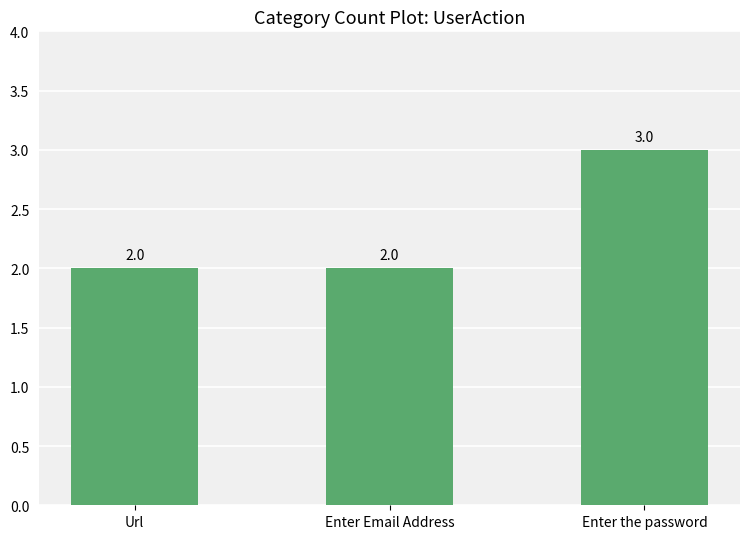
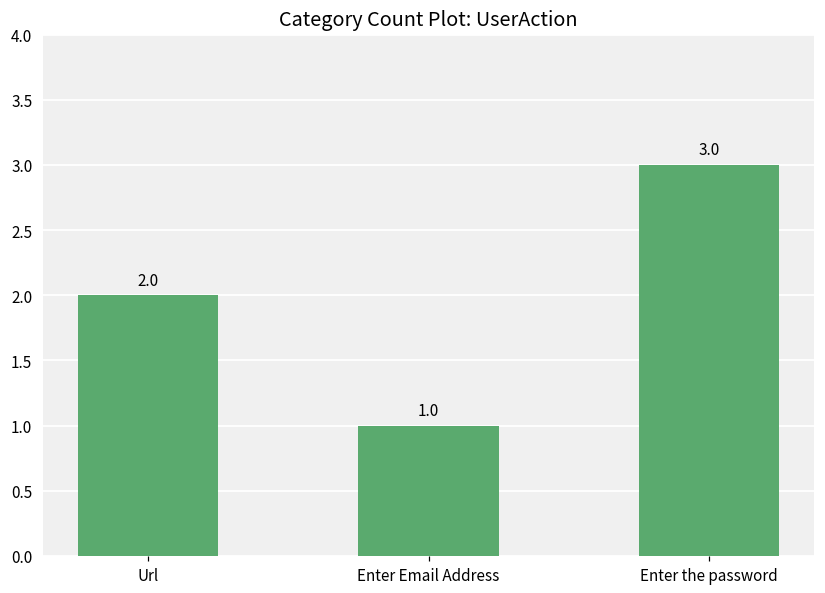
Enter Email Address: 2.0 -> 1.0
